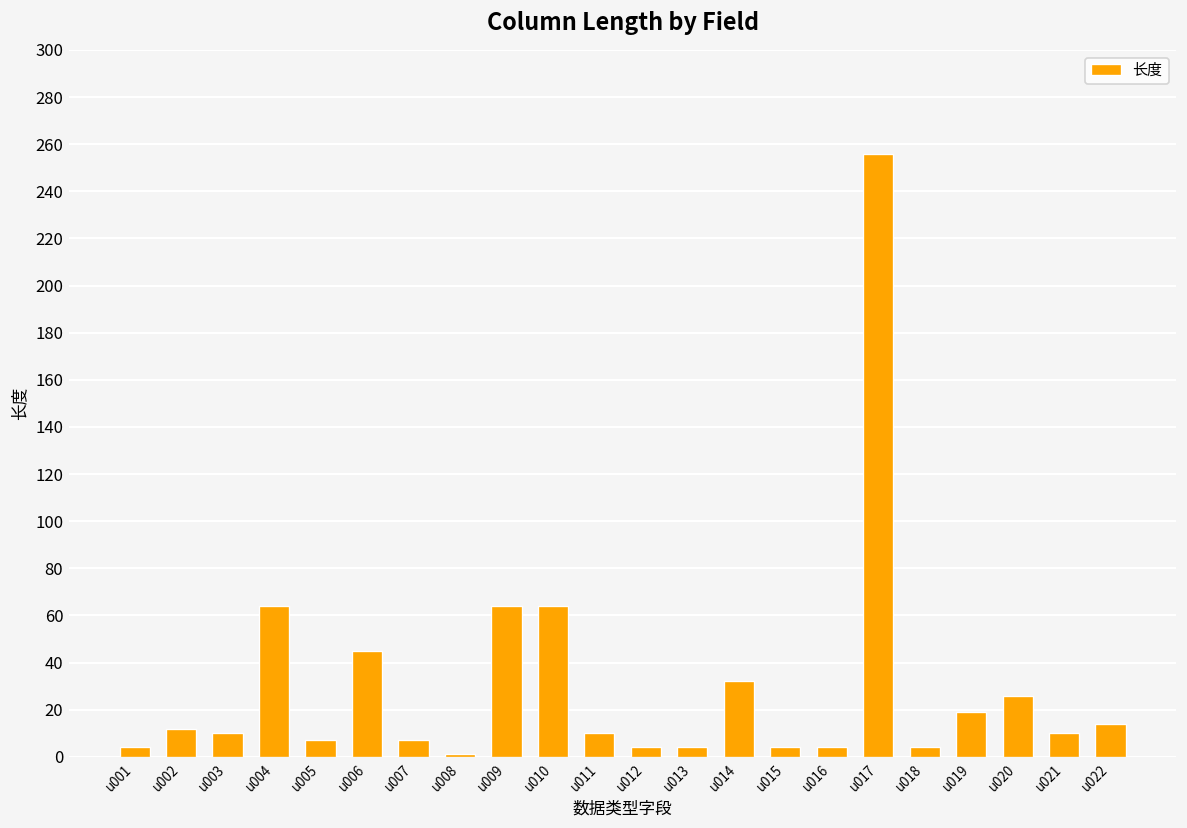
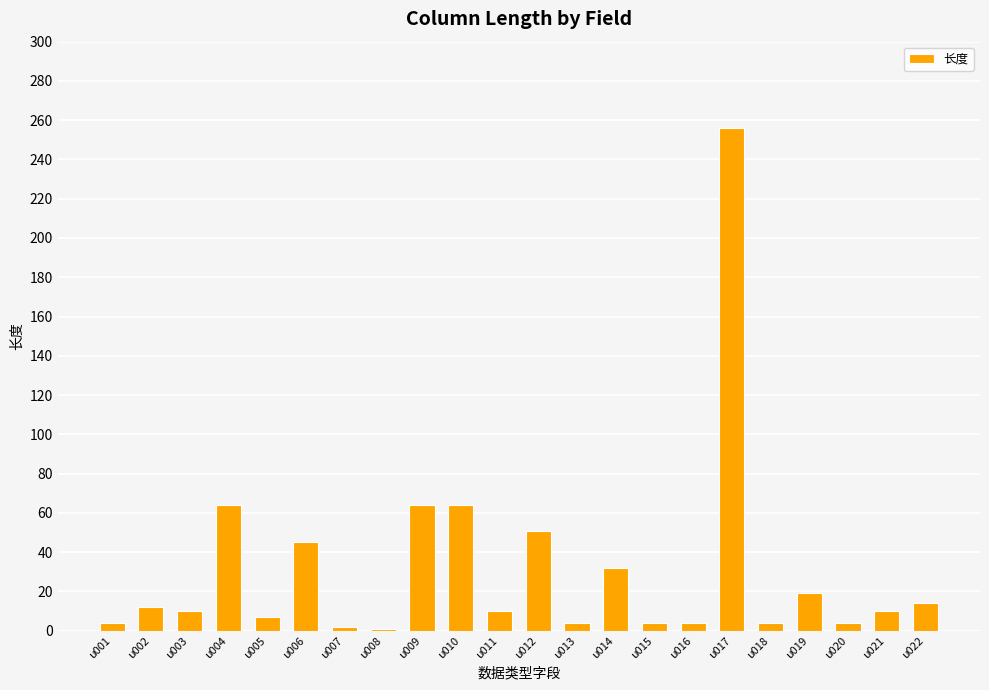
u007: 7 -> 2
u012: 4 -> 51
u020: 26 -> 4
